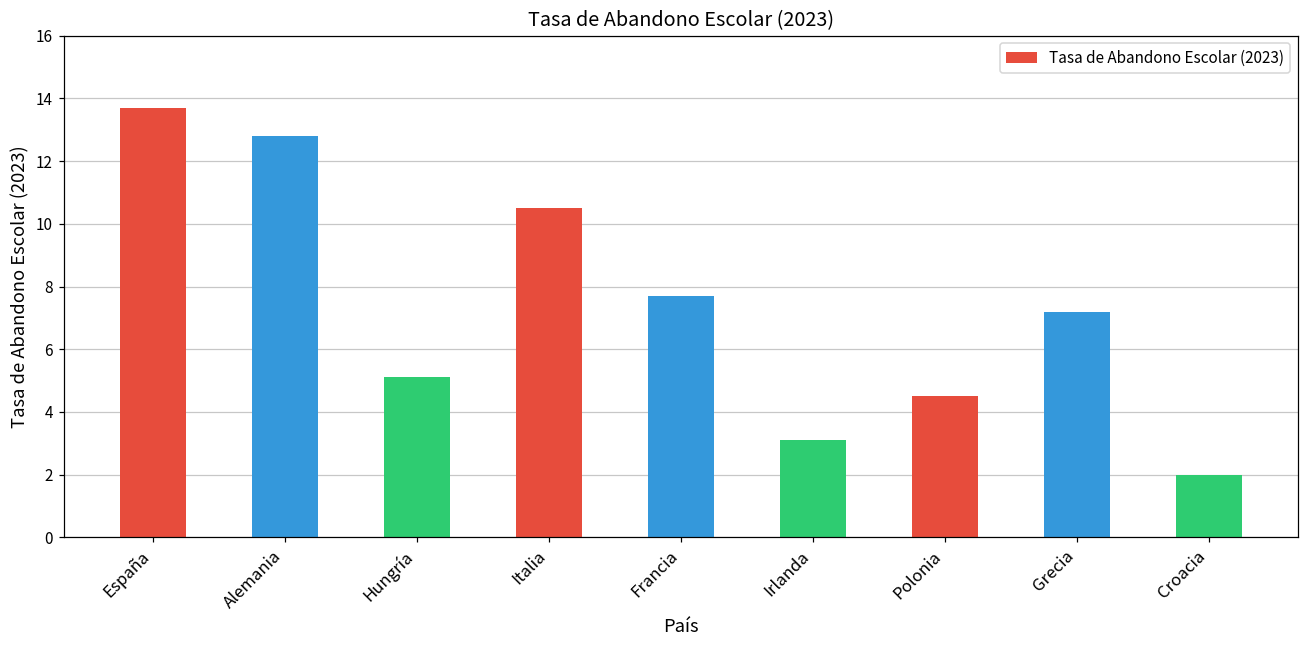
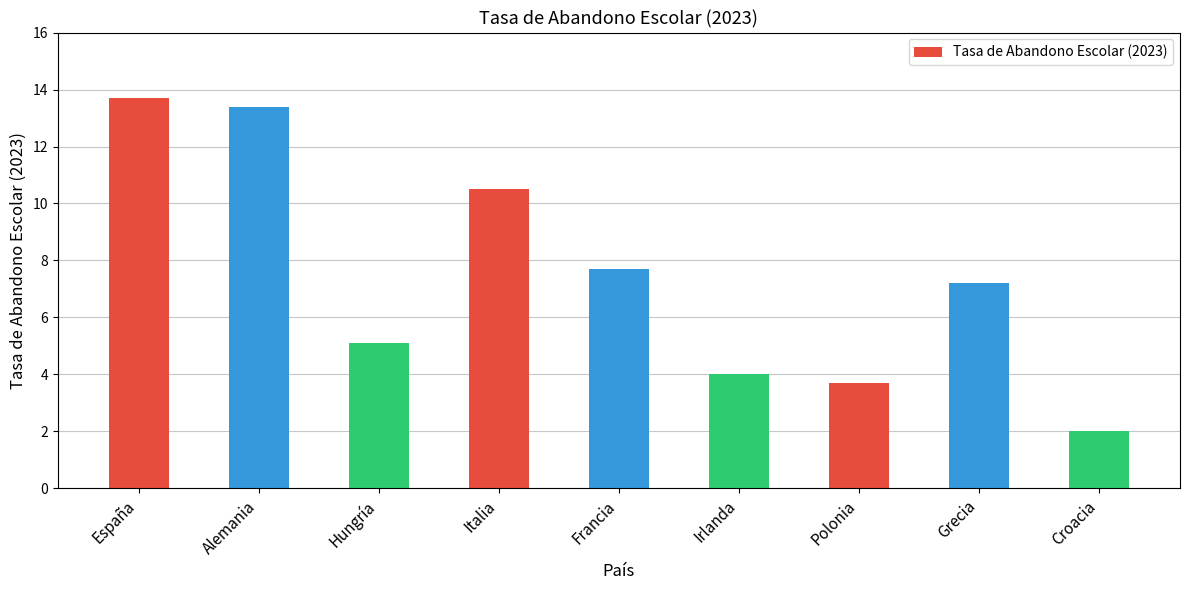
Alemania: 12.8 -> 13.4
Irlanda: 3.1 -> 4.0
Polonia: 4.5 -> 3.7
